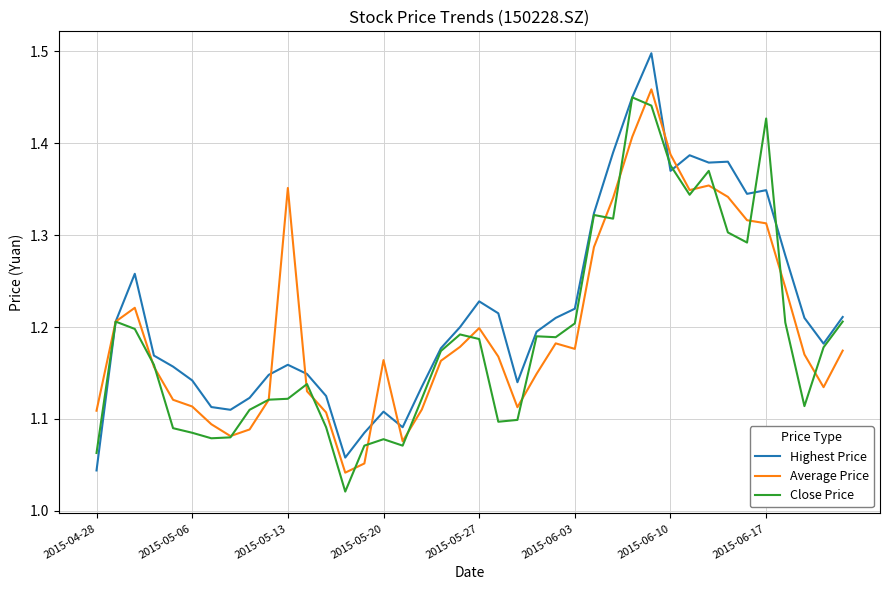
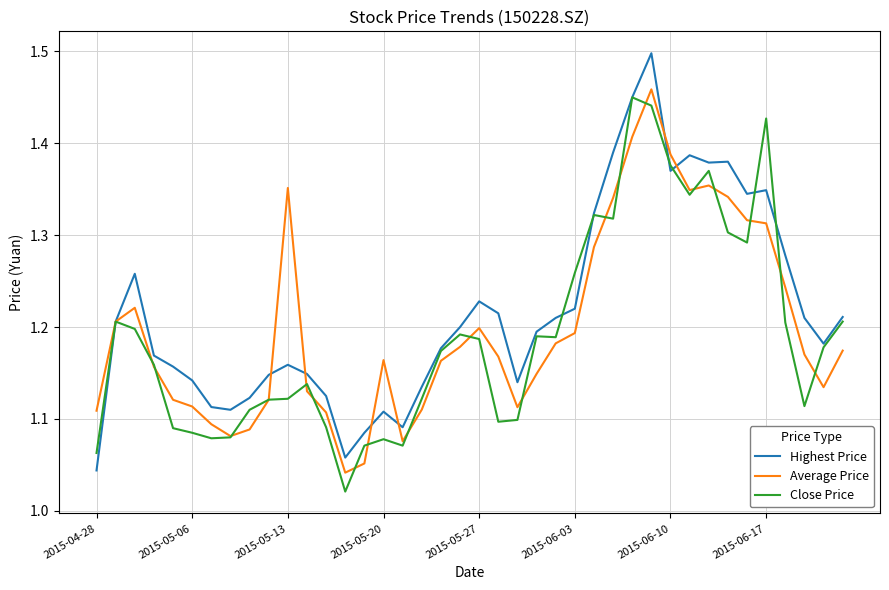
Average Price, 2015-06-03: 1.18 -> 1.19
Close Price, 2015-06-03: 1.20 -> 1.26
